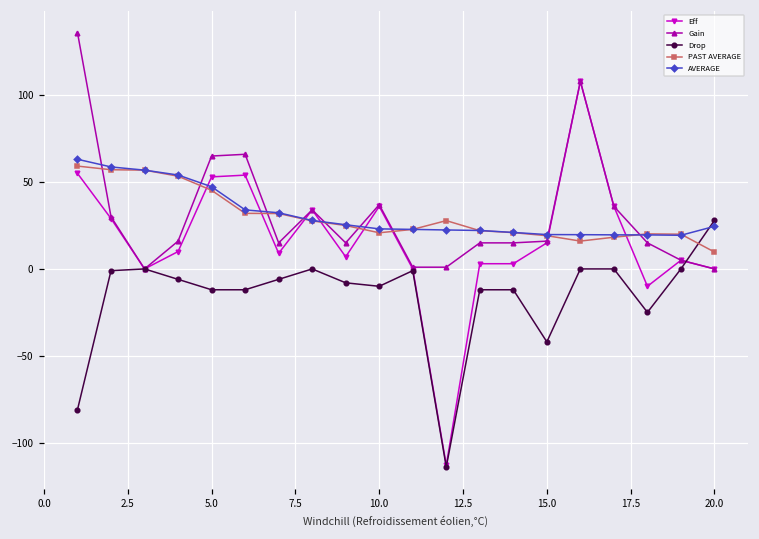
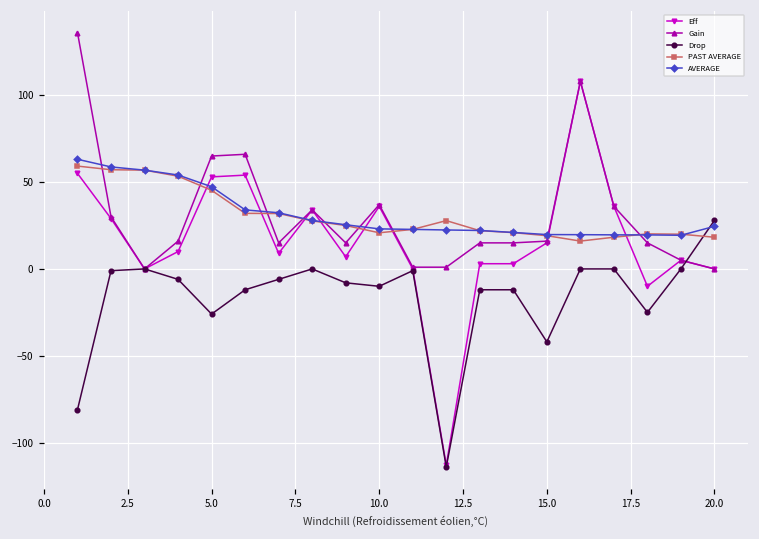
Drop, 5.0: -12 -> -26
PAST AVERAGE, 20.0: 10 -> 18
